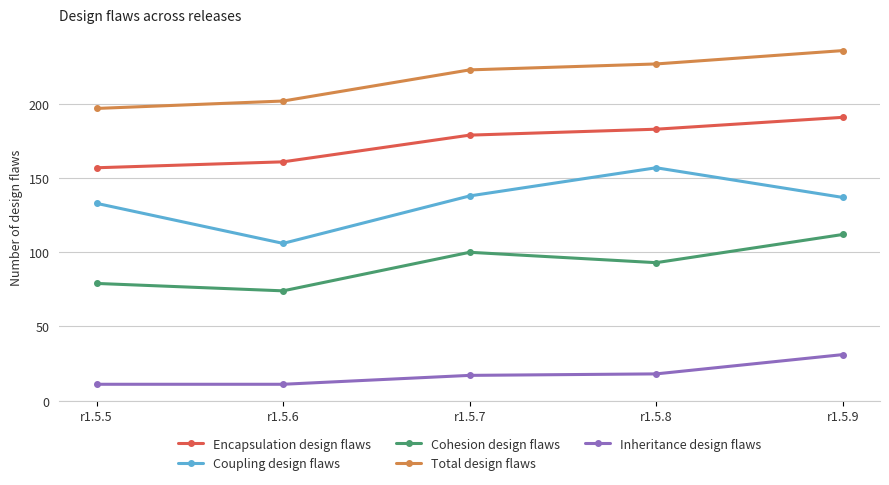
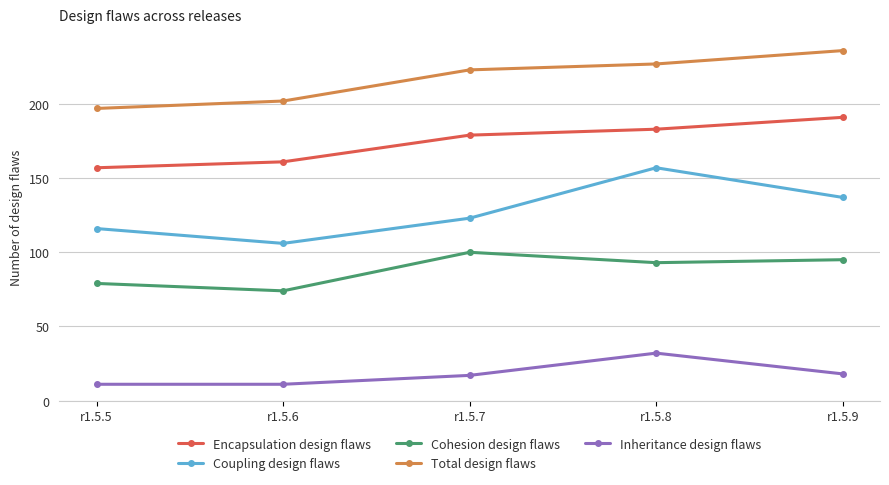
Coupling design flaws, r1.5.5: 133 -> 116
Coupling design flaws, r1.5.7: 138 -> 123
Inheritance design flaws, r1.5.8: 18 -> 32
Cohesion design flaws, r1.5.9: 112 -> 95
Inheritance design flaws, r1.5.9: 31 -> 18
